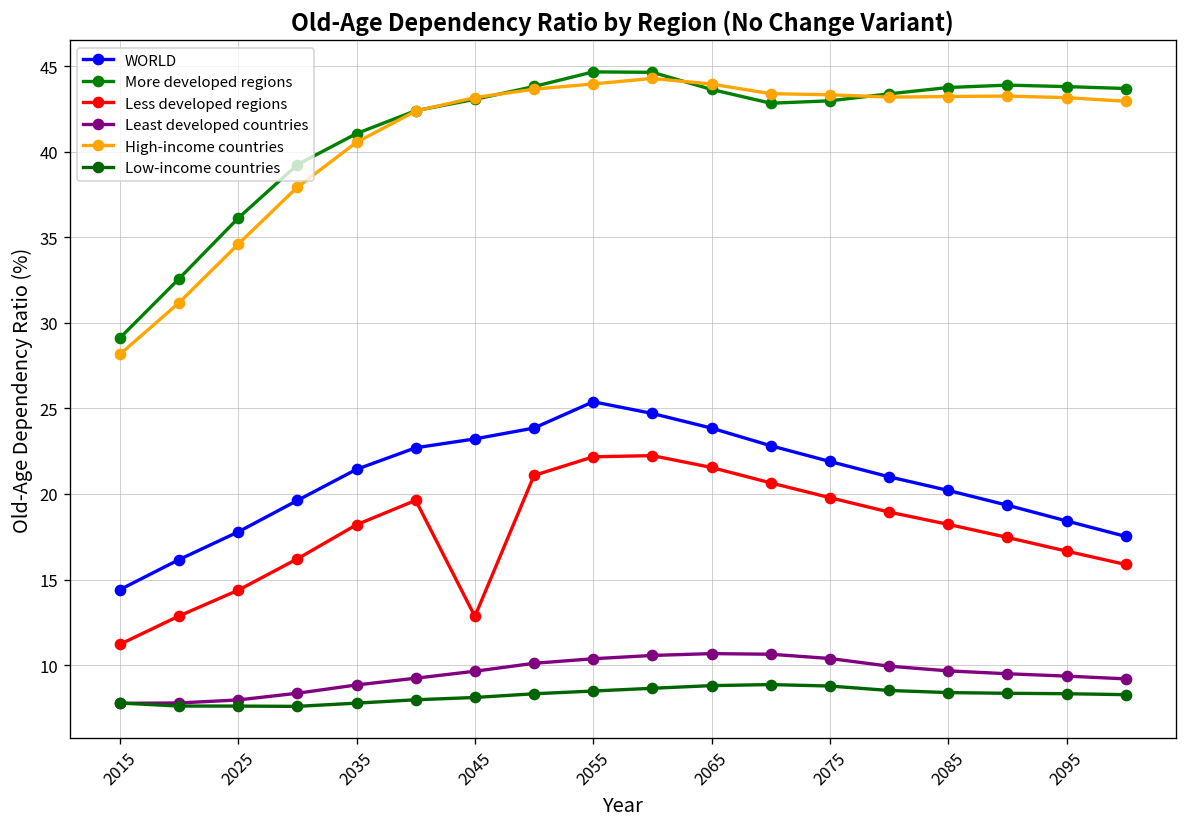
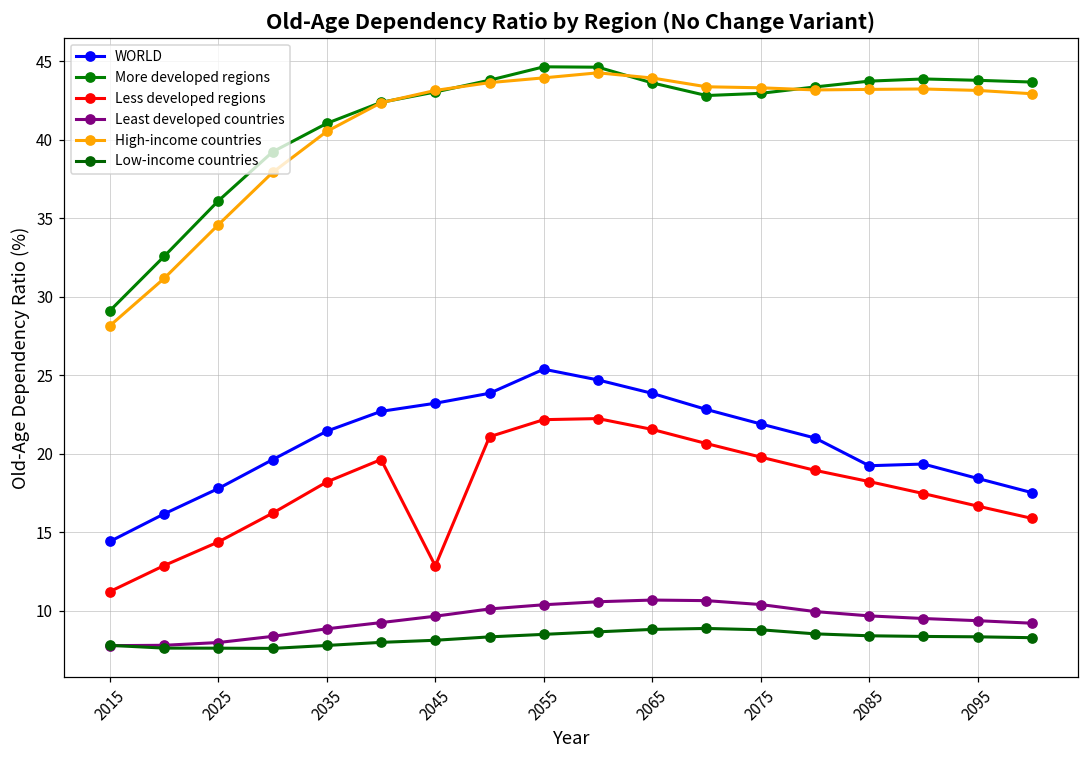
WORLD, 2085: 20.2 -> 19.2
